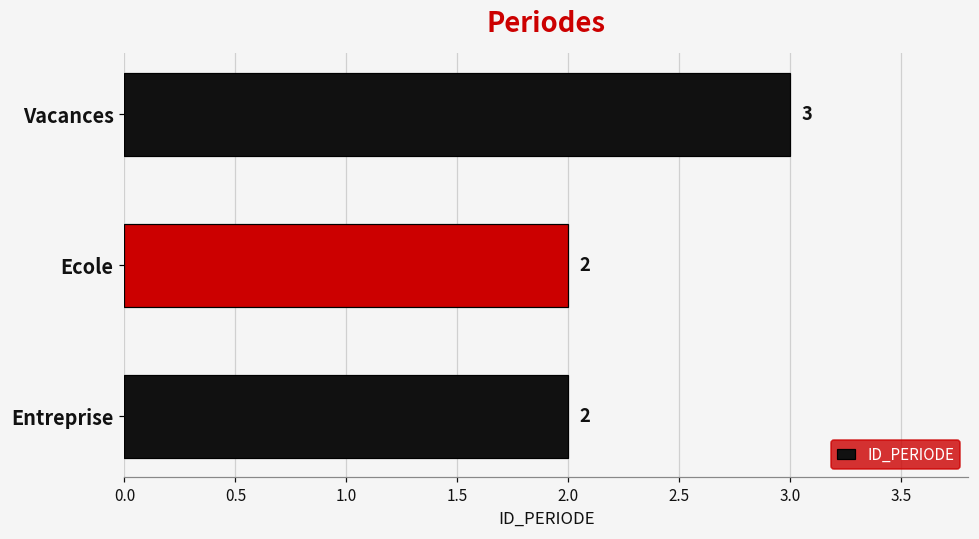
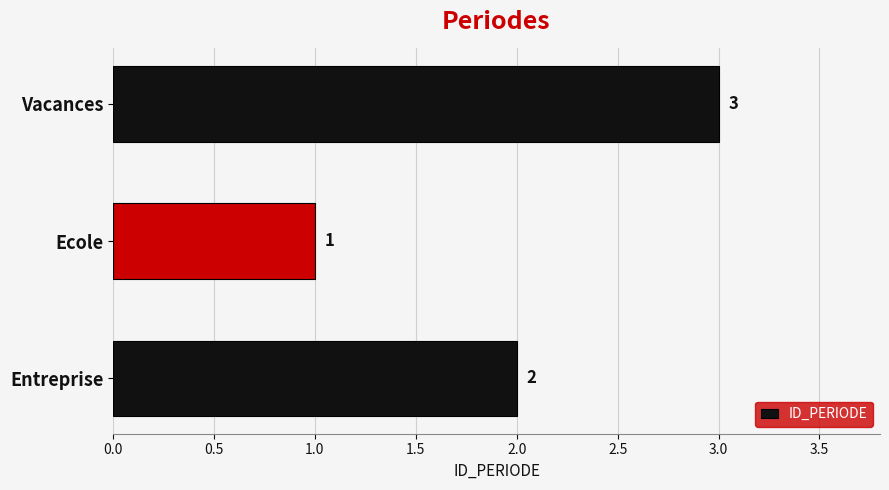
Ecole: 2 -> 1
